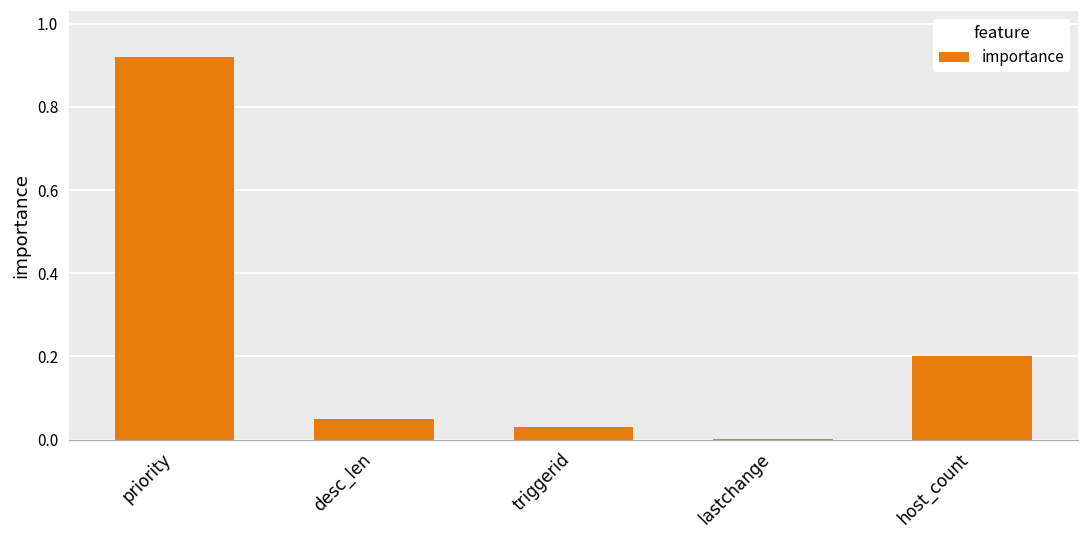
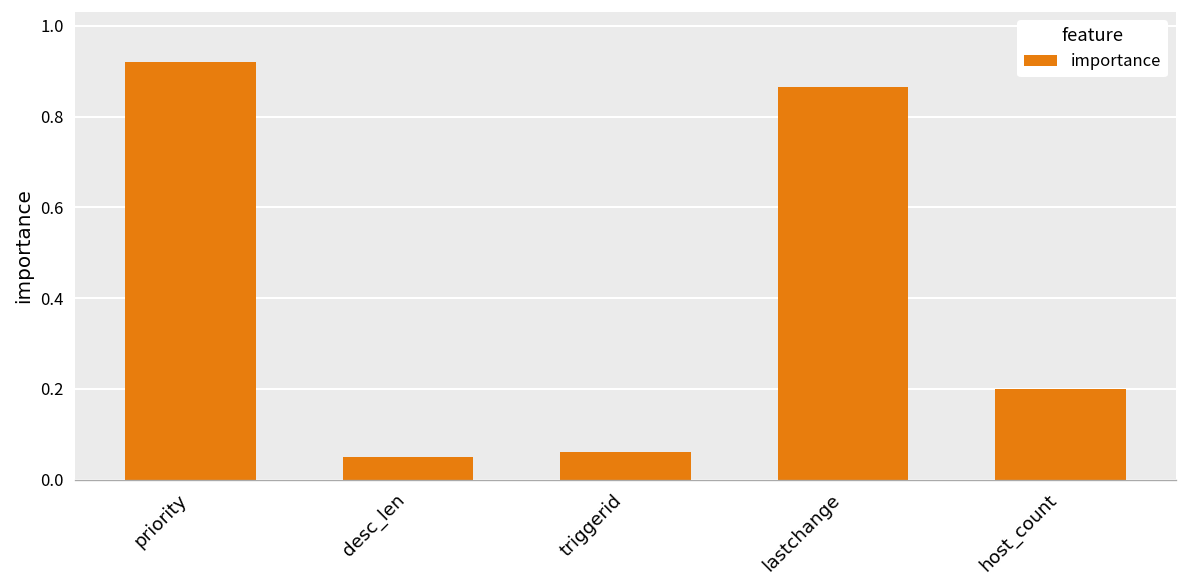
triggerid: 0.03 -> 0.06
lastchange: 0.00 -> 0.87
